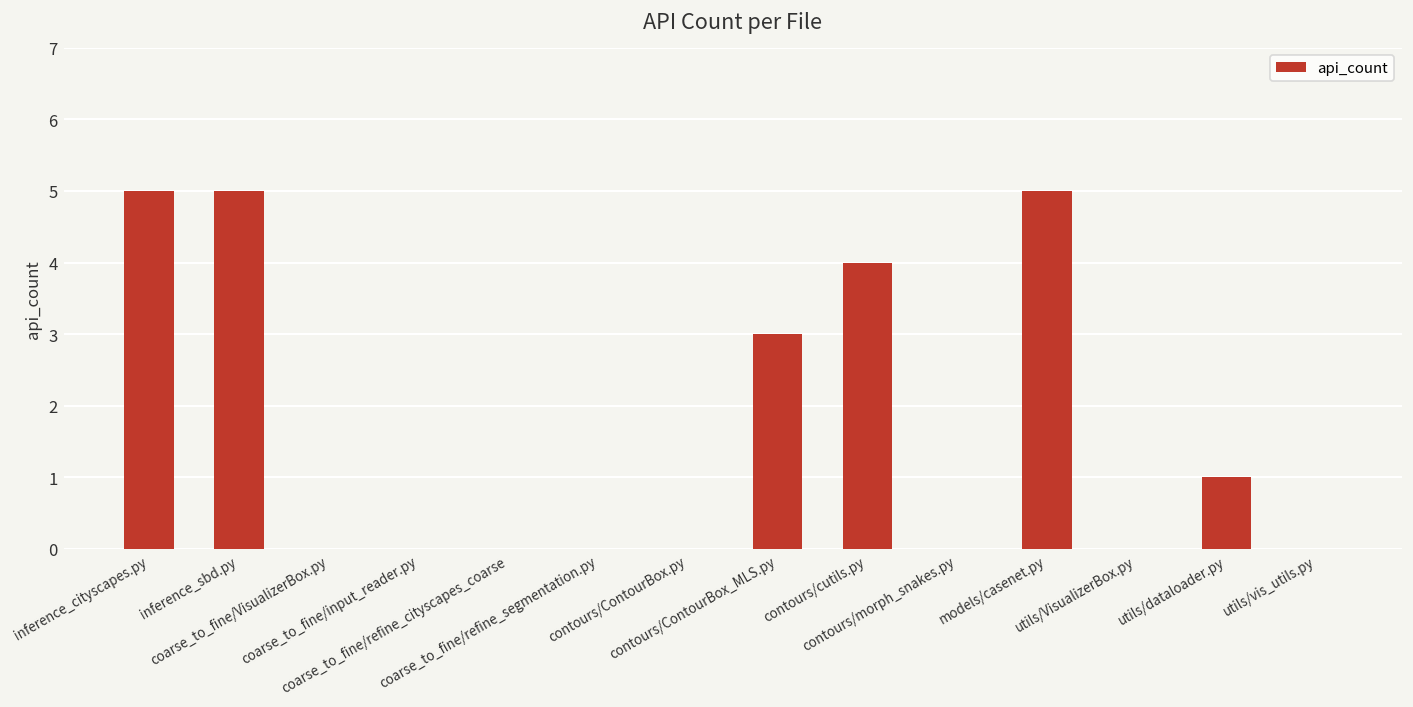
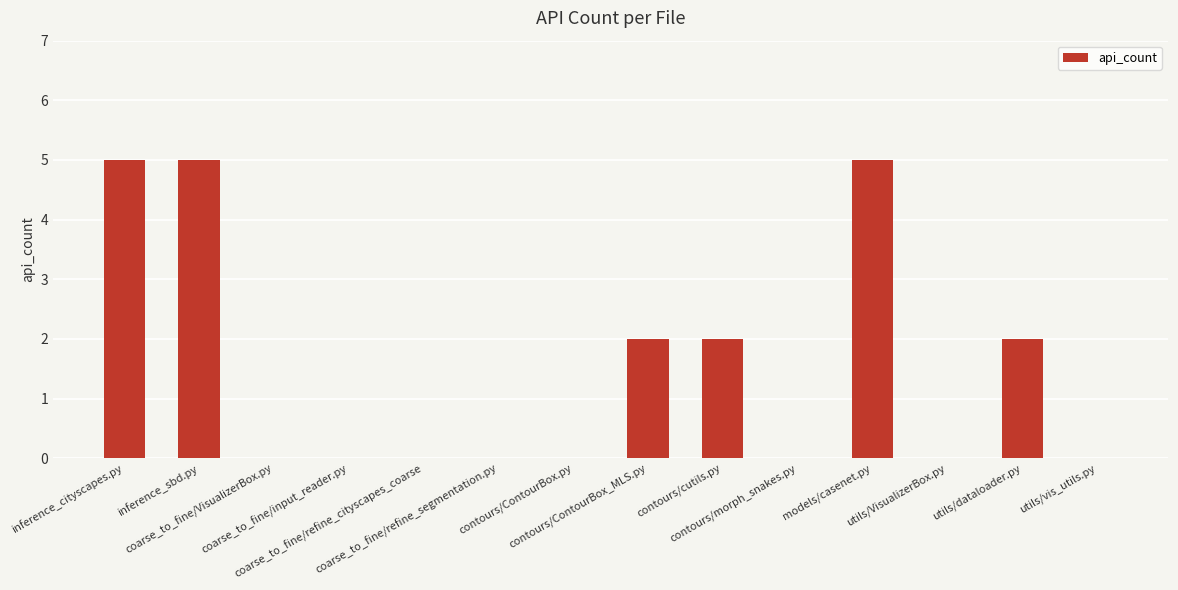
contours/ContourBox_MLS.py: 3 -> 2
contours/cutils.py: 4 -> 2
utils/dataloader.py: 1 -> 2
